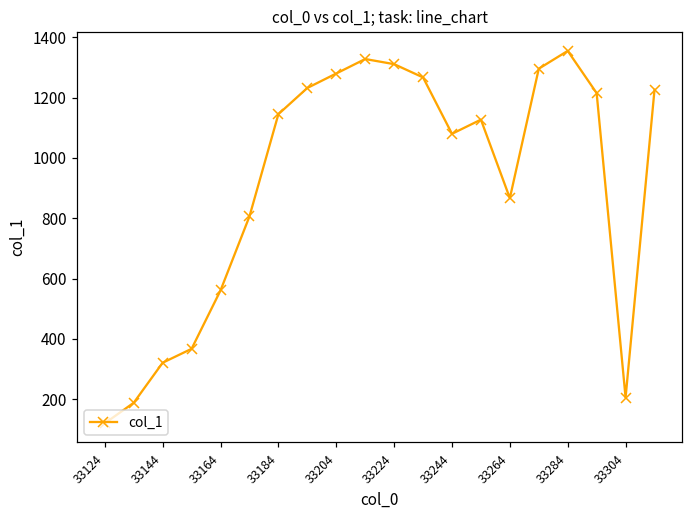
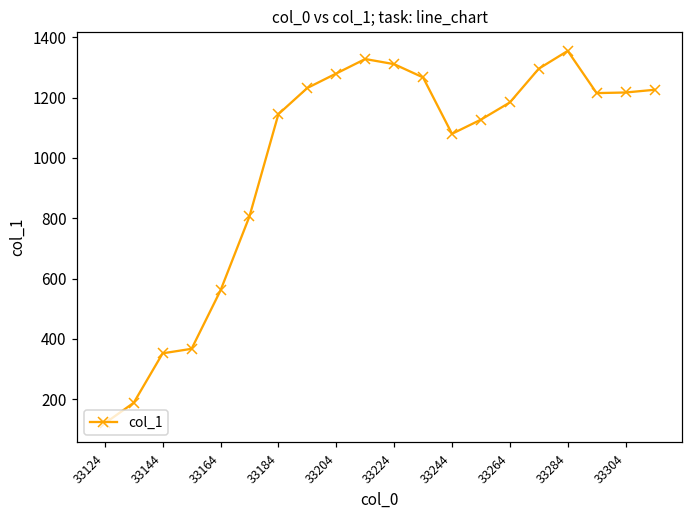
33144: 320 -> 350
33264: 870 -> 1180
33304: 210 -> 1220
